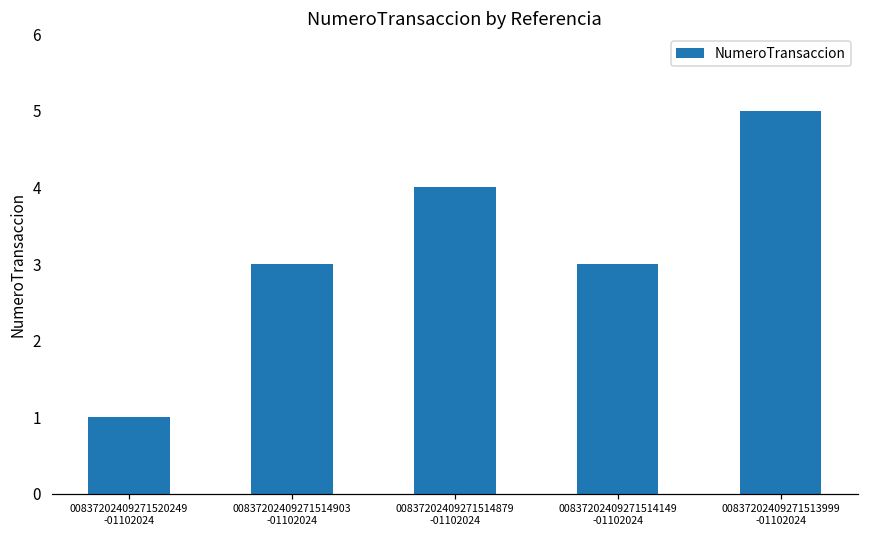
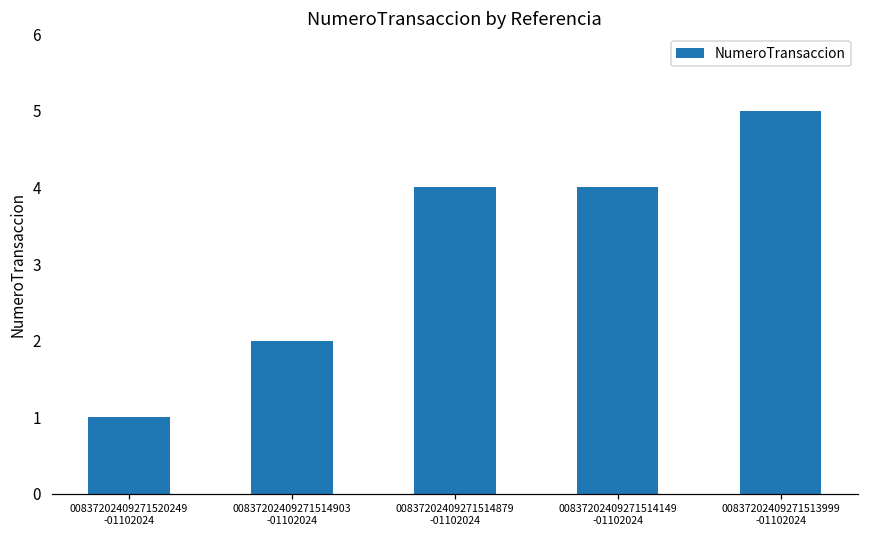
00837202409271514903 -01102024: 3 -> 2
00837202409271514149 -01102024: 3 -> 4
